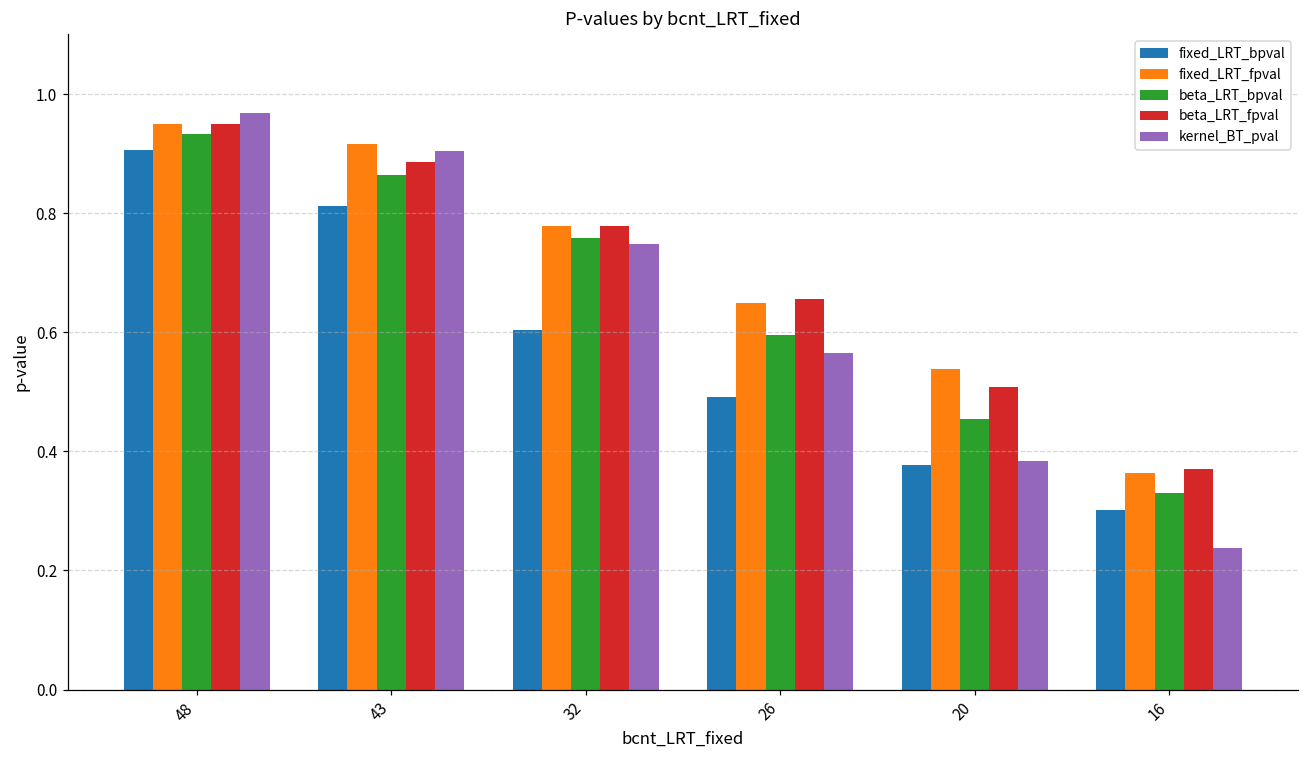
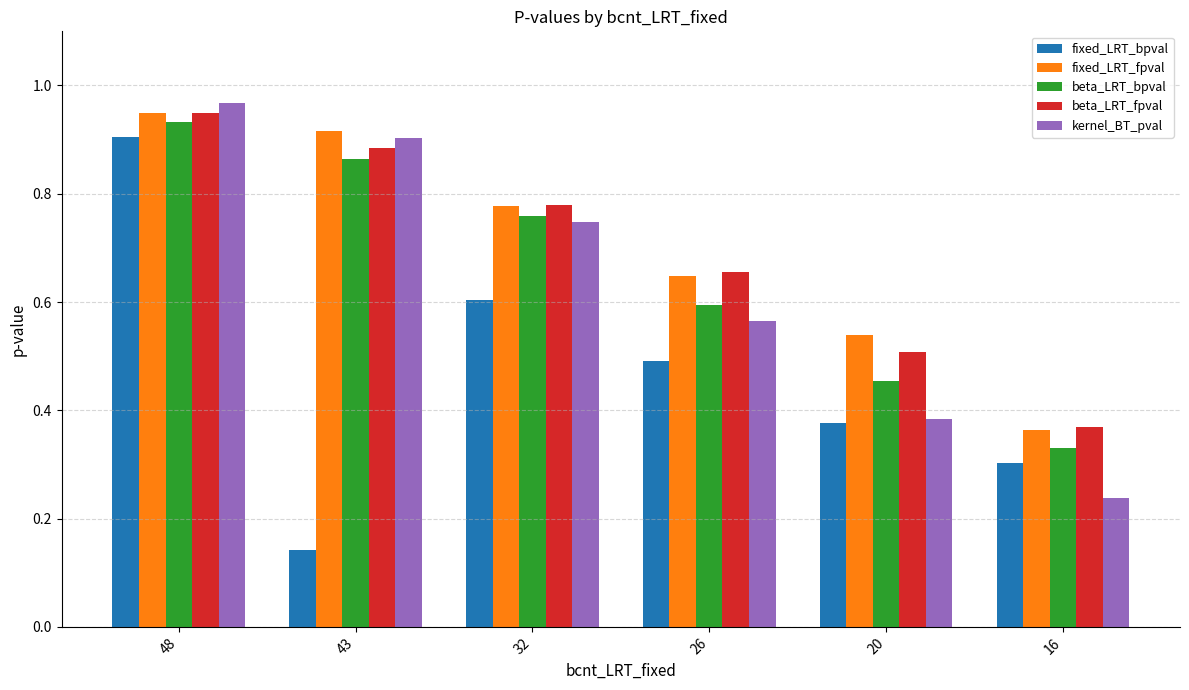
fixed_LRT_bpval, 43: 0.81 -> 0.14
